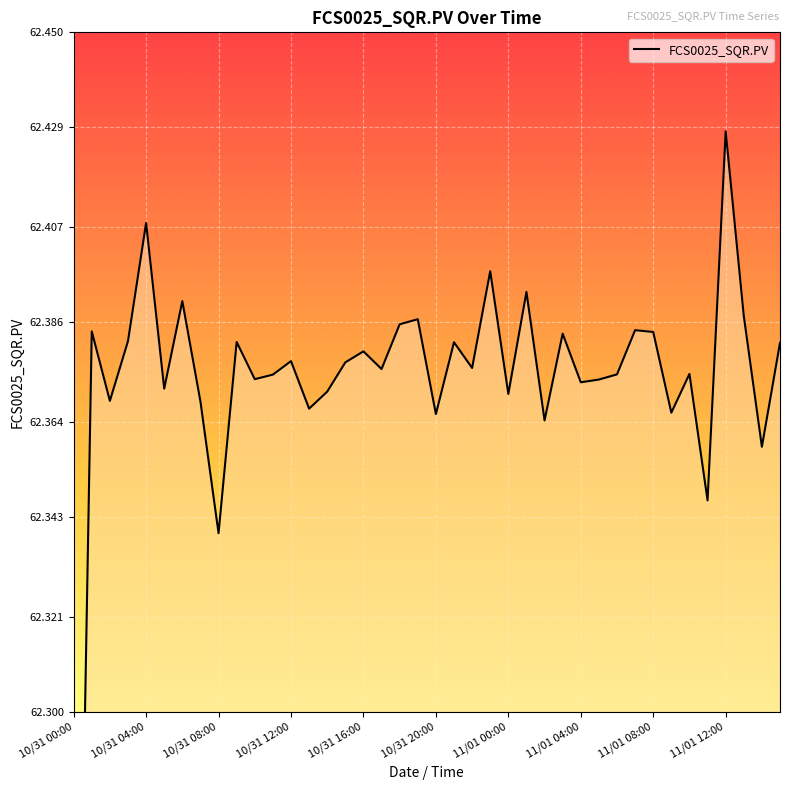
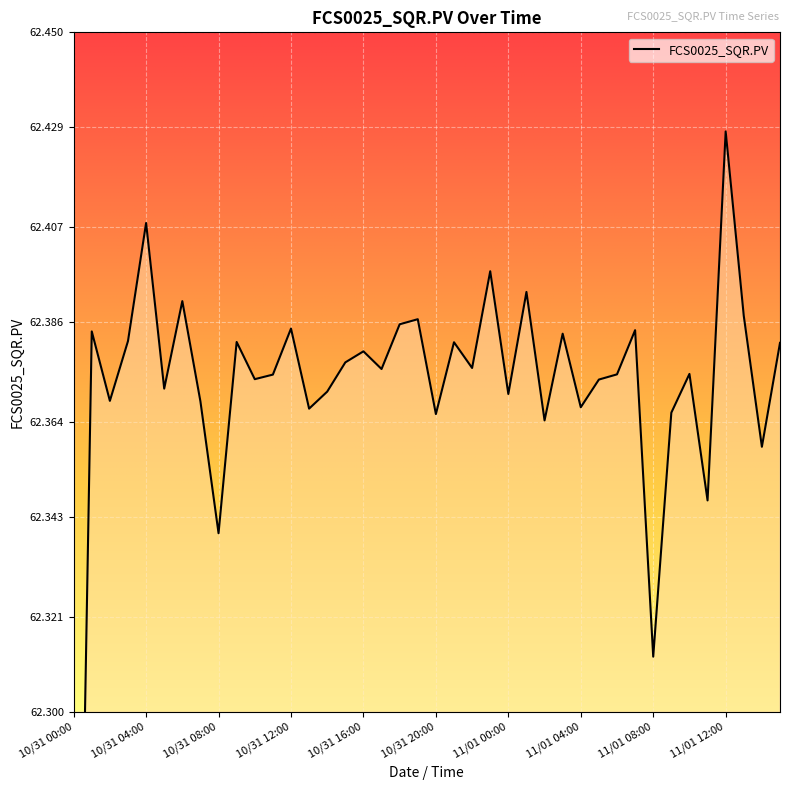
FCS0025_SQR.PV, 10/31 12:00: 62.377 -> 62.385
FCS0025_SQR.PV, 11/01 04:00: 62.373 -> 62.367
FCS0025_SQR.PV, 11/01 08:00: 62.384 -> 62.312
